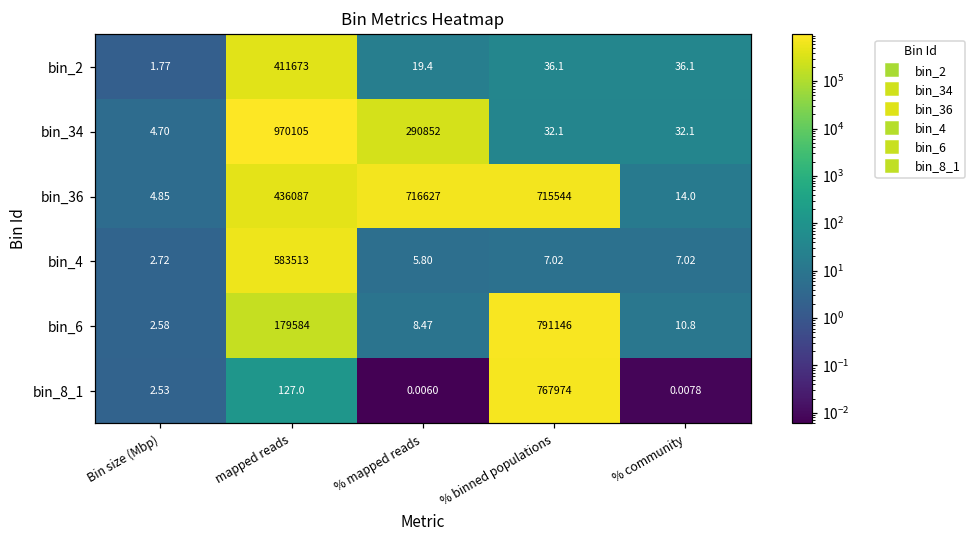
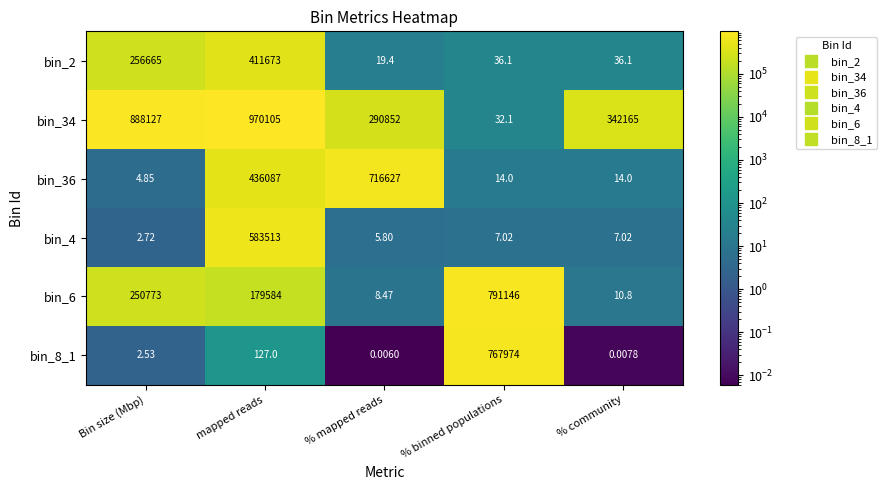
bin_2, Bin size (Mbp): 1.77 -> 256665
bin_34, Bin size (Mbp): 4.70 -> 888127
bin_34, % community: 32.1 -> 342165
bin_36, % binned populations: 715544 -> 14.0
bin_6, Bin size (Mbp): 2.58 -> 250773
